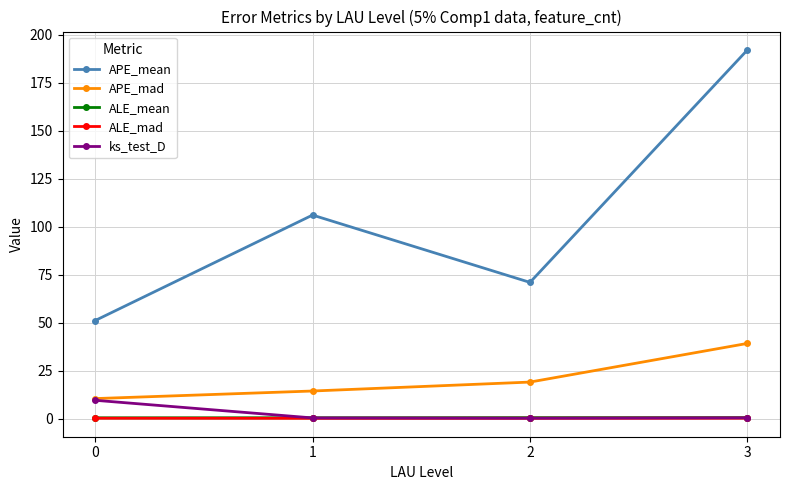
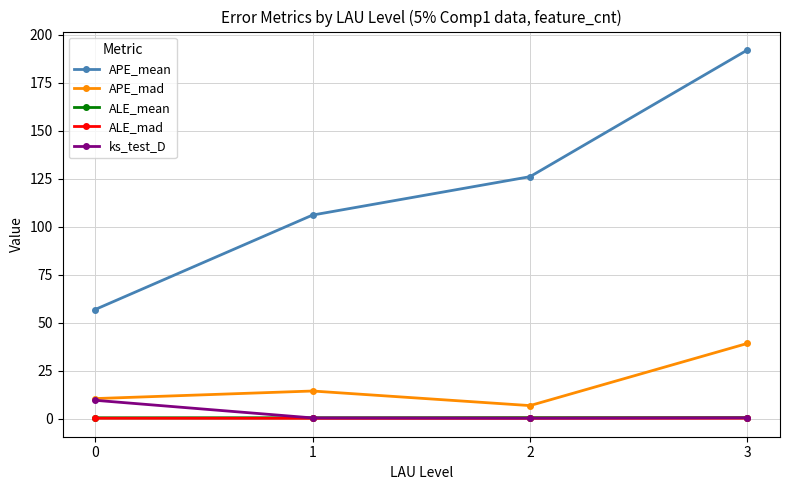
APE_mean, 0: 51 -> 57
APE_mean, 2: 71 -> 126
APE_mad, 2: 19 -> 7
